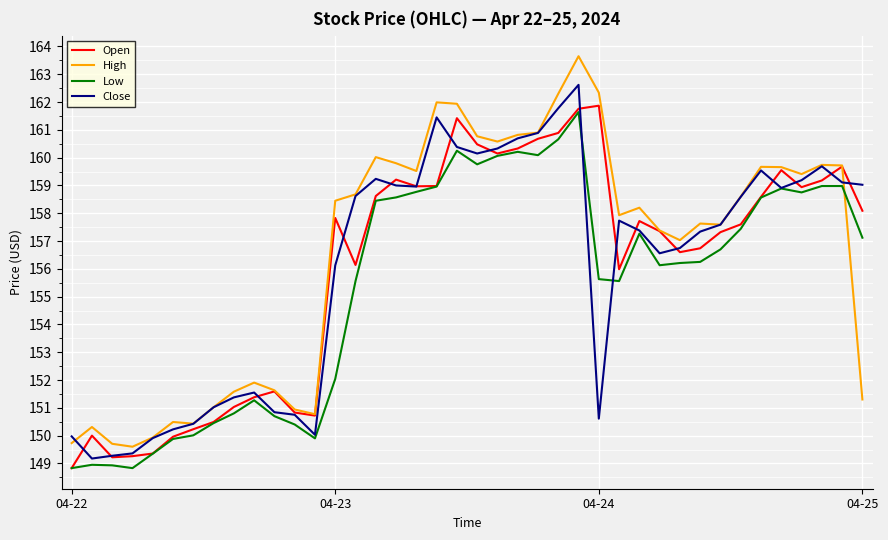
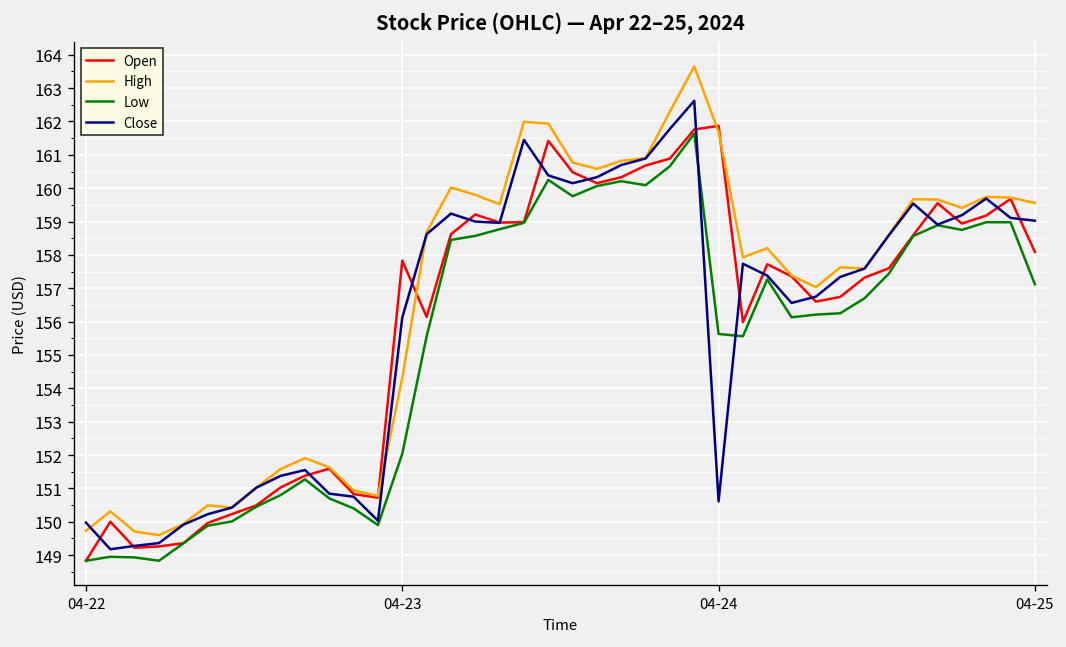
High, 04-23: 158.5 -> 154.3
High, 04-24: 162.3 -> 161.7
High, 04-25: 151.3 -> 159.6
